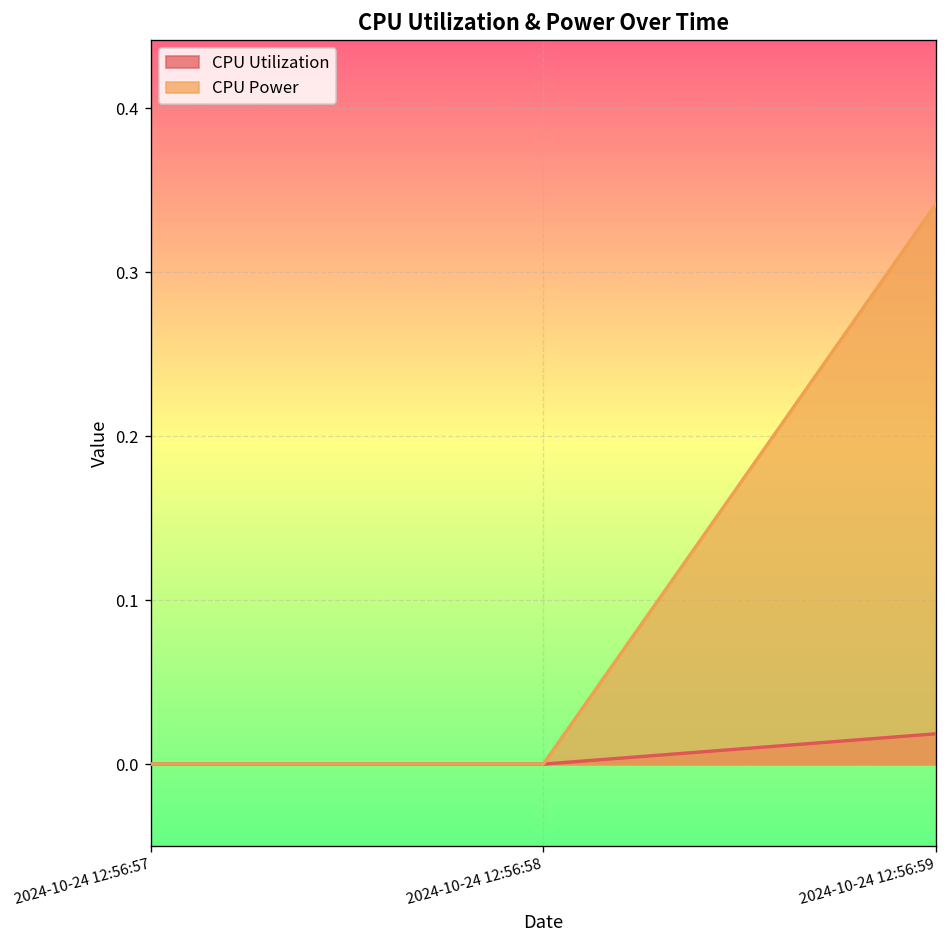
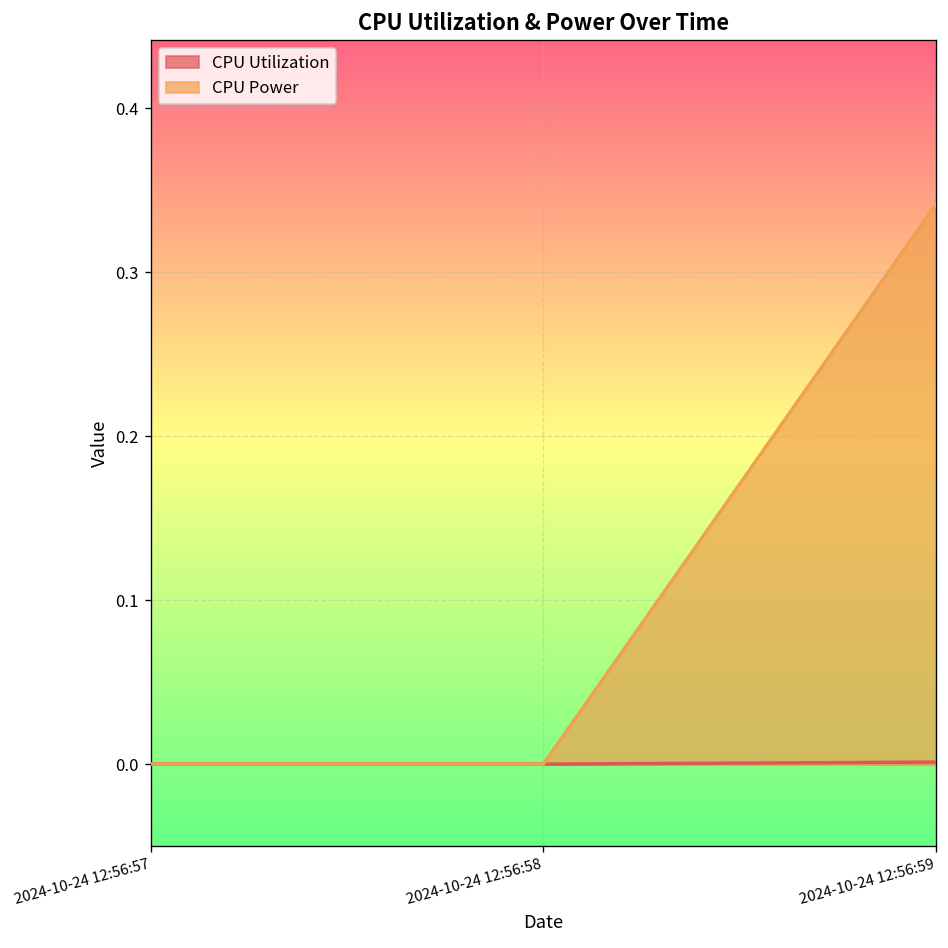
CPU Utilization, 2024-10-24 12:56:59: 0.019 -> 0.001
